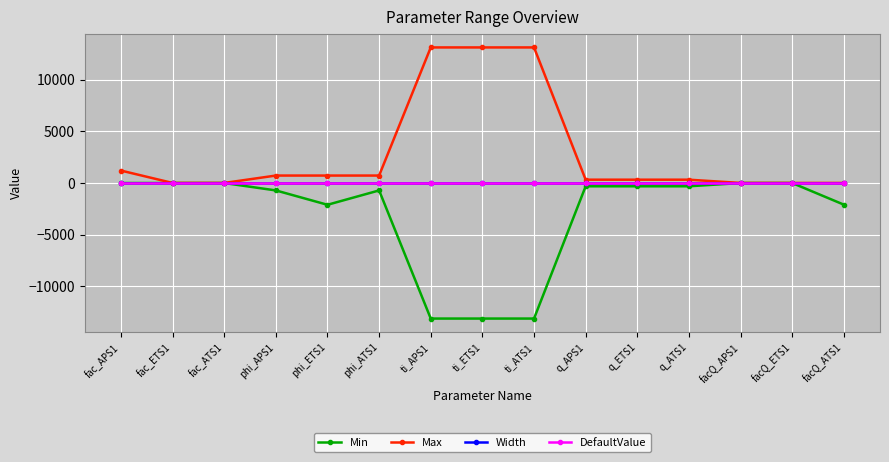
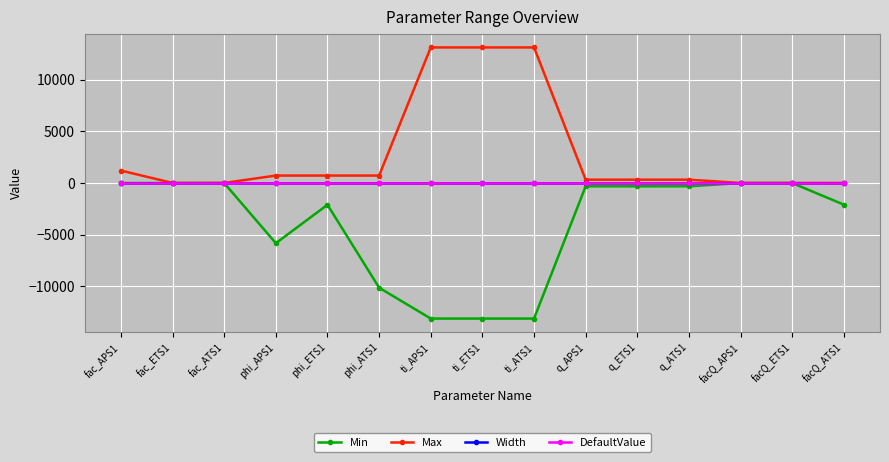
Min, phi_APS1: -700 -> -5800
Min, phi_ATS1: -700 -> -10100
